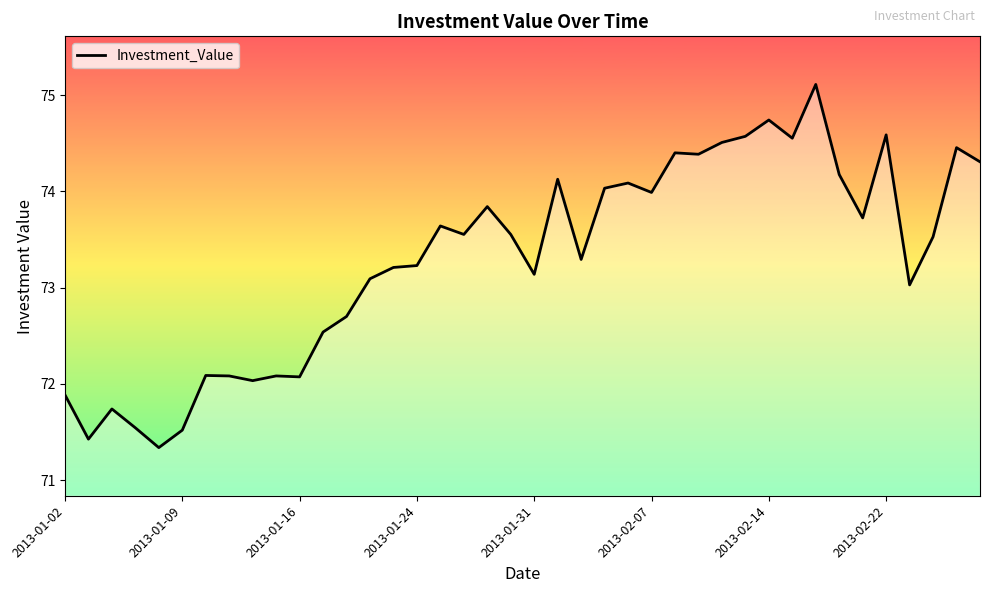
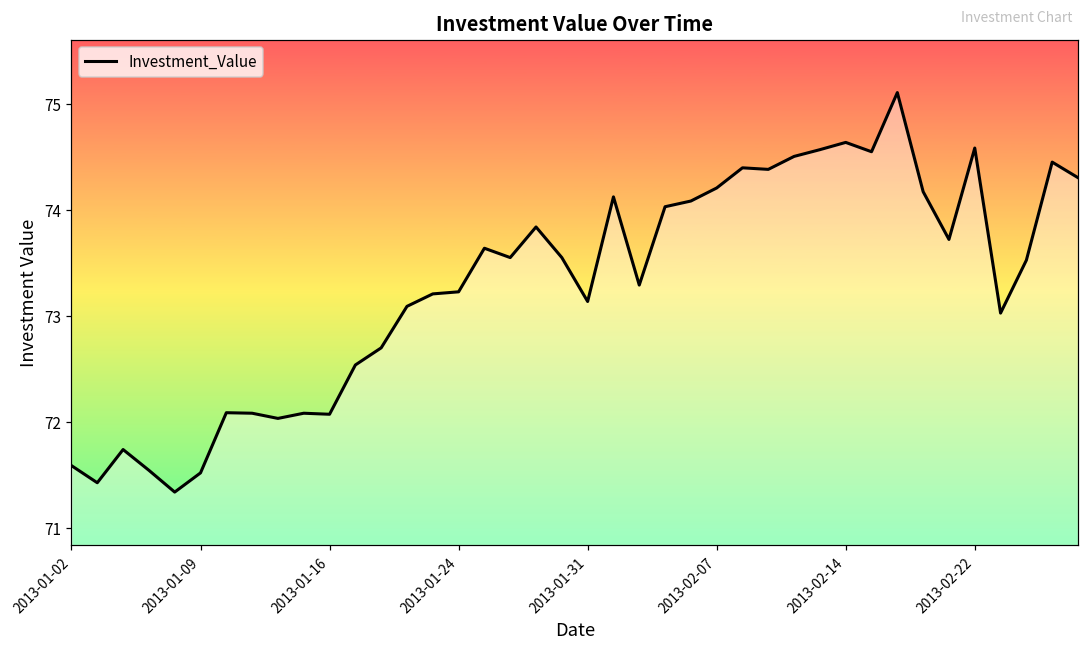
2013-01-02: 71.9 -> 71.6
2013-02-07: 74.0 -> 74.2
2013-02-14: 74.7 -> 74.6
